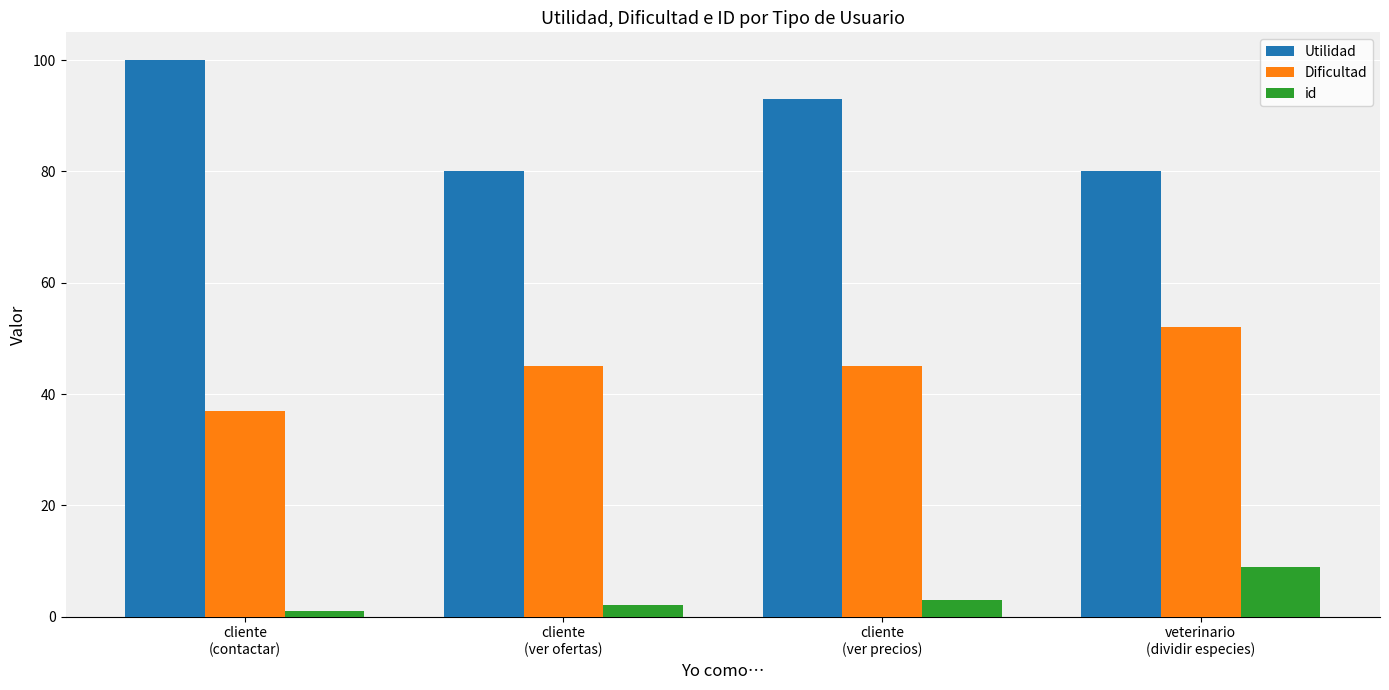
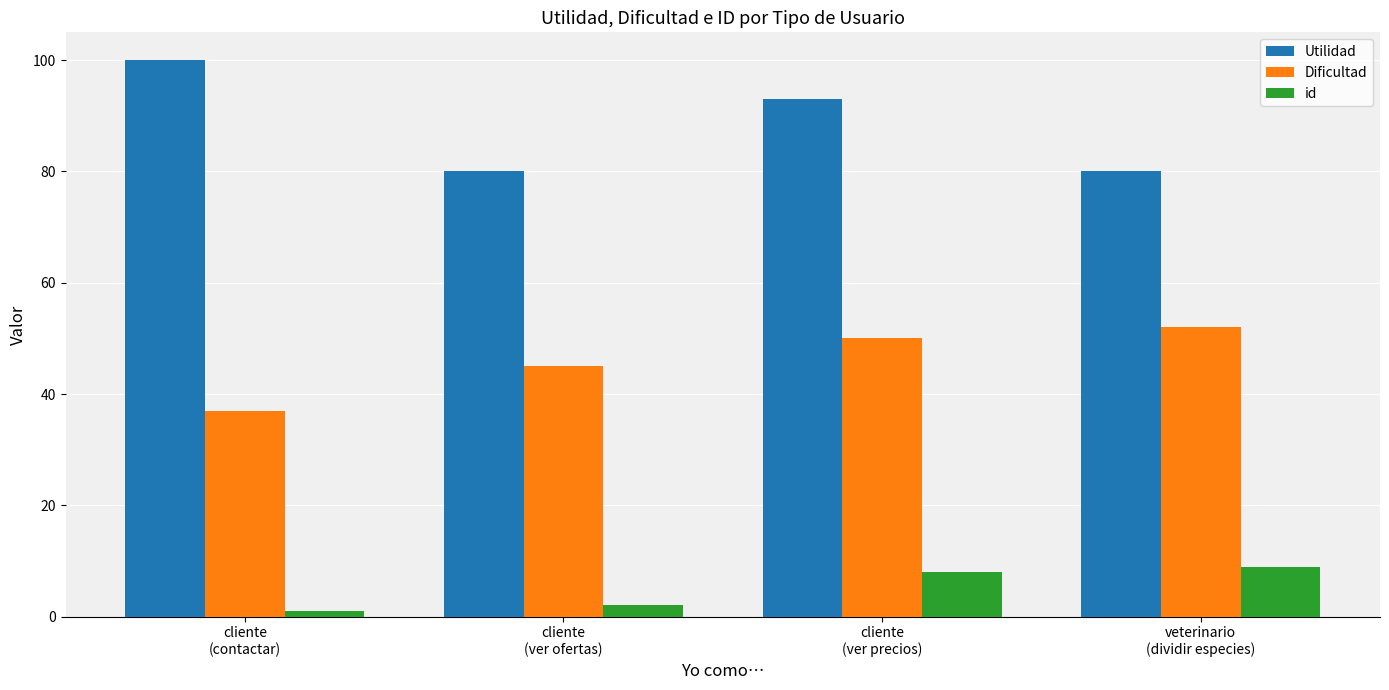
Dificultad, cliente (ver precios): 45 -> 50
id, cliente (ver precios): 3 -> 8
